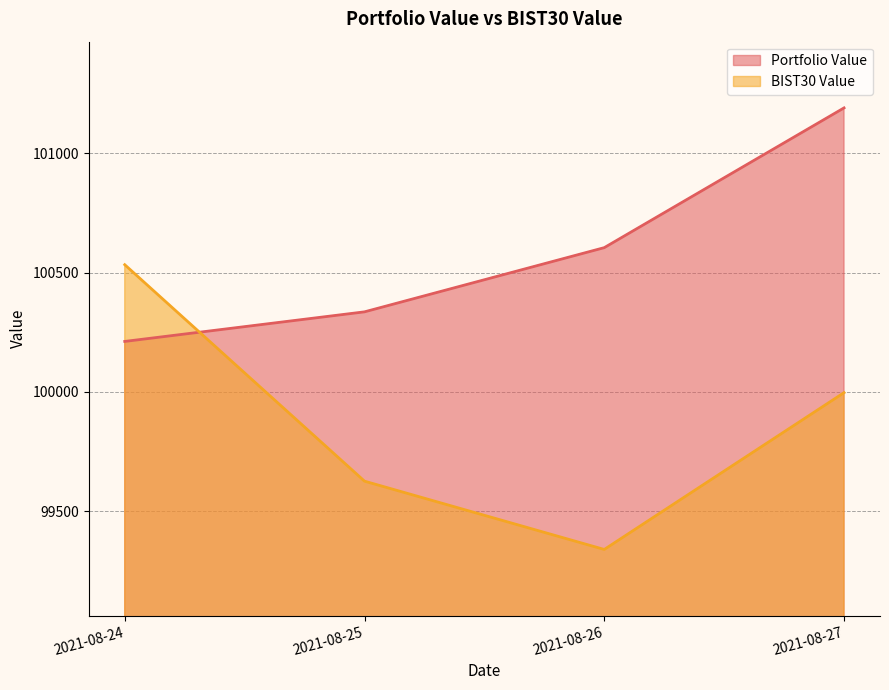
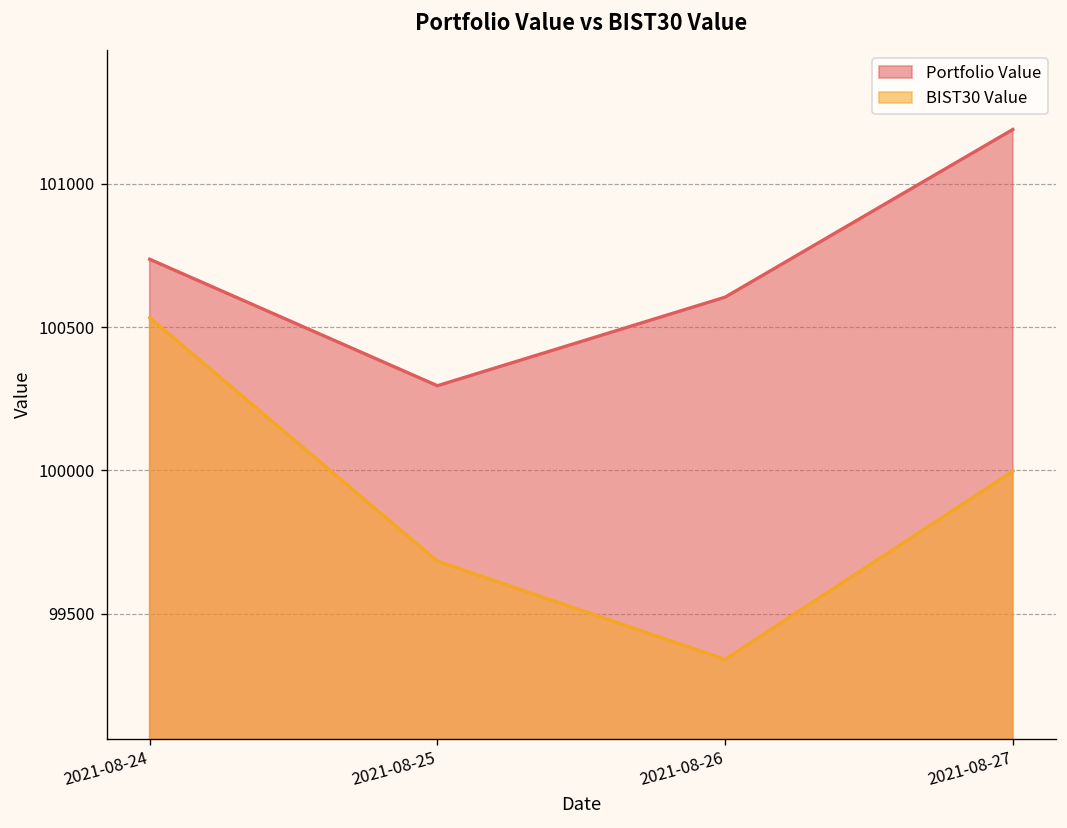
Portfolio Value, 2021-08-24: 100210 -> 100740
Portfolio Value, 2021-08-25: 100340 -> 100300
BIST30 Value, 2021-08-25: 99630 -> 99680
